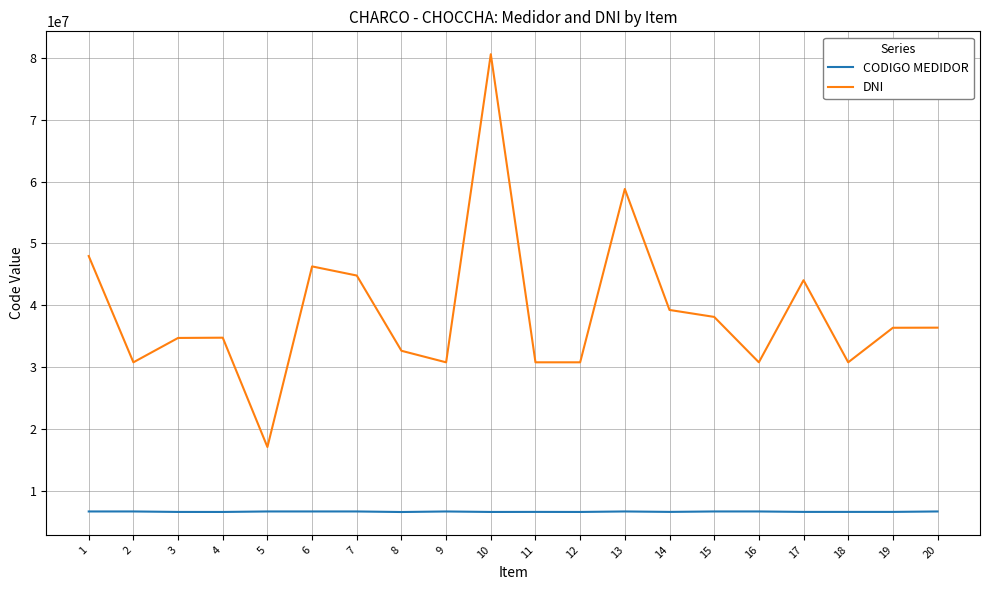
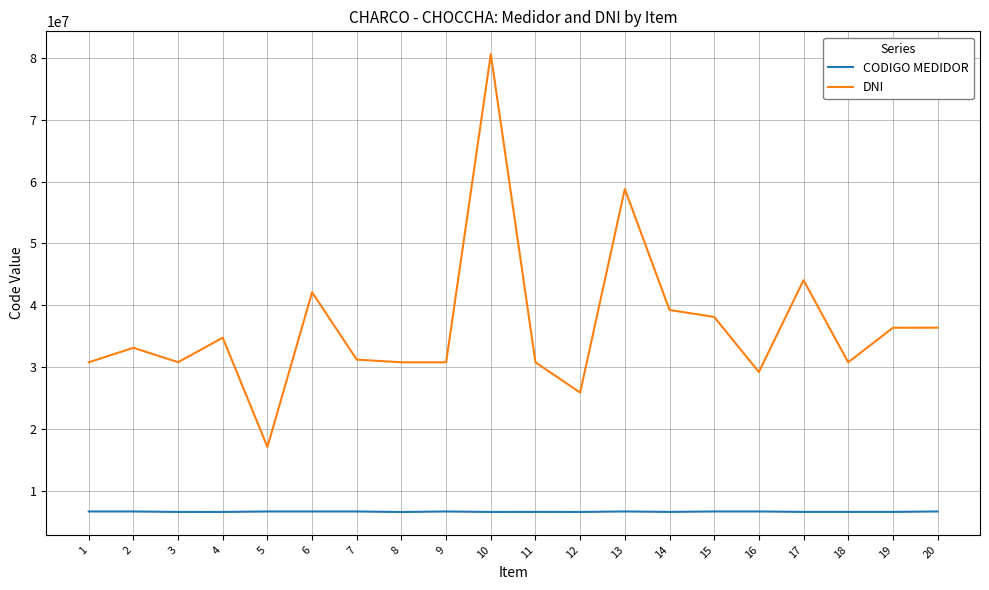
DNI, 1: 48000000 -> 31000000
DNI, 2: 31000000 -> 33000000
DNI, 3: 35000000 -> 31000000
DNI, 6: 46000000 -> 42000000
DNI, 7: 45000000 -> 31000000
DNI, 8: 33000000 -> 31000000
DNI, 12: 31000000 -> 26000000
DNI, 16: 31000000 -> 29000000
